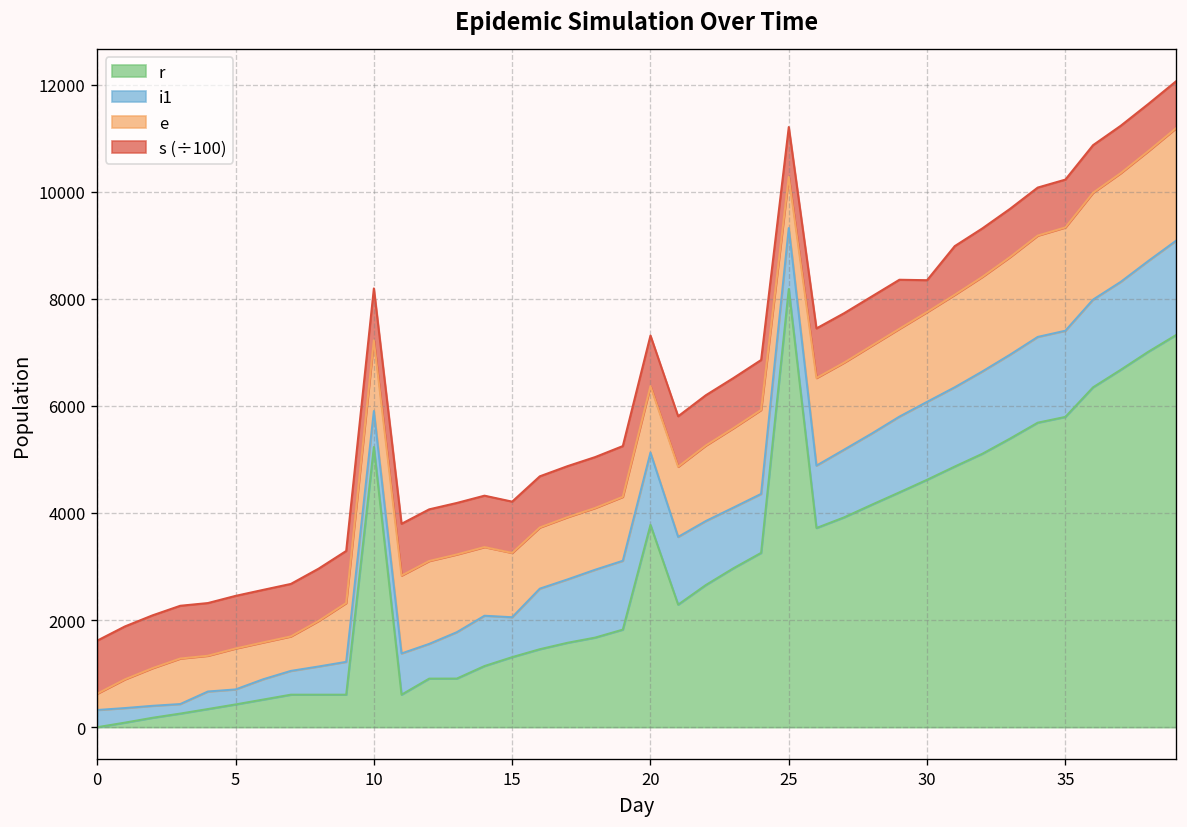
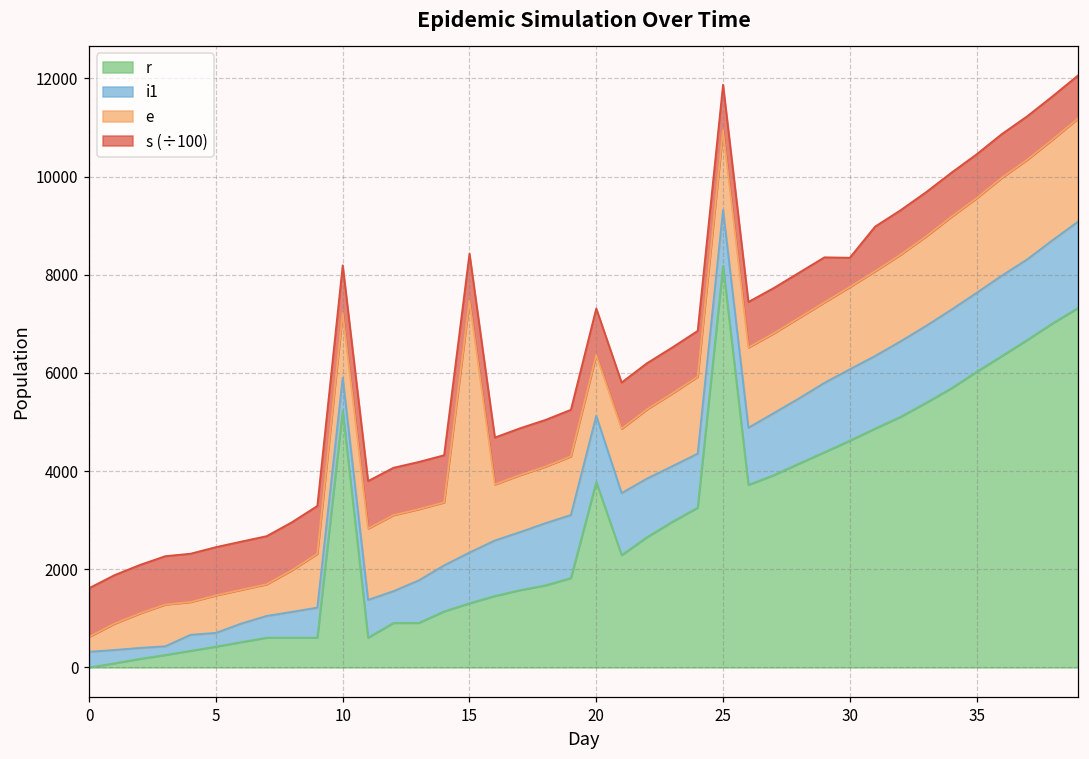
i1, 15: 700 -> 1000
e, 15: 1200 -> 5100
e, 25: 1000 -> 1600
r, 35: 5800 -> 6000
